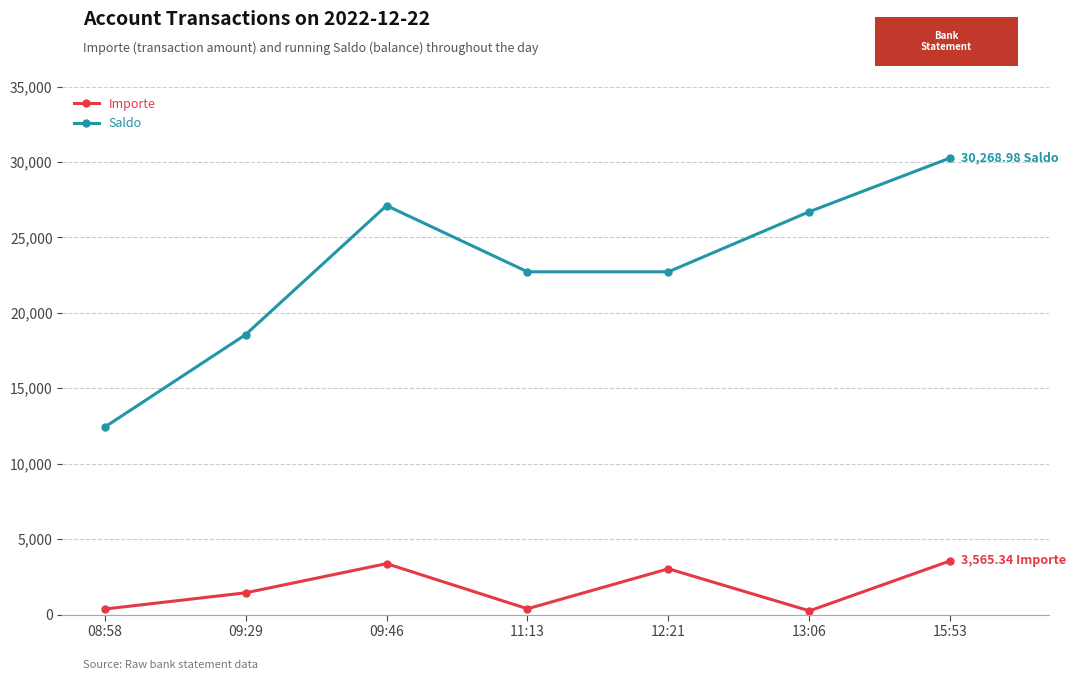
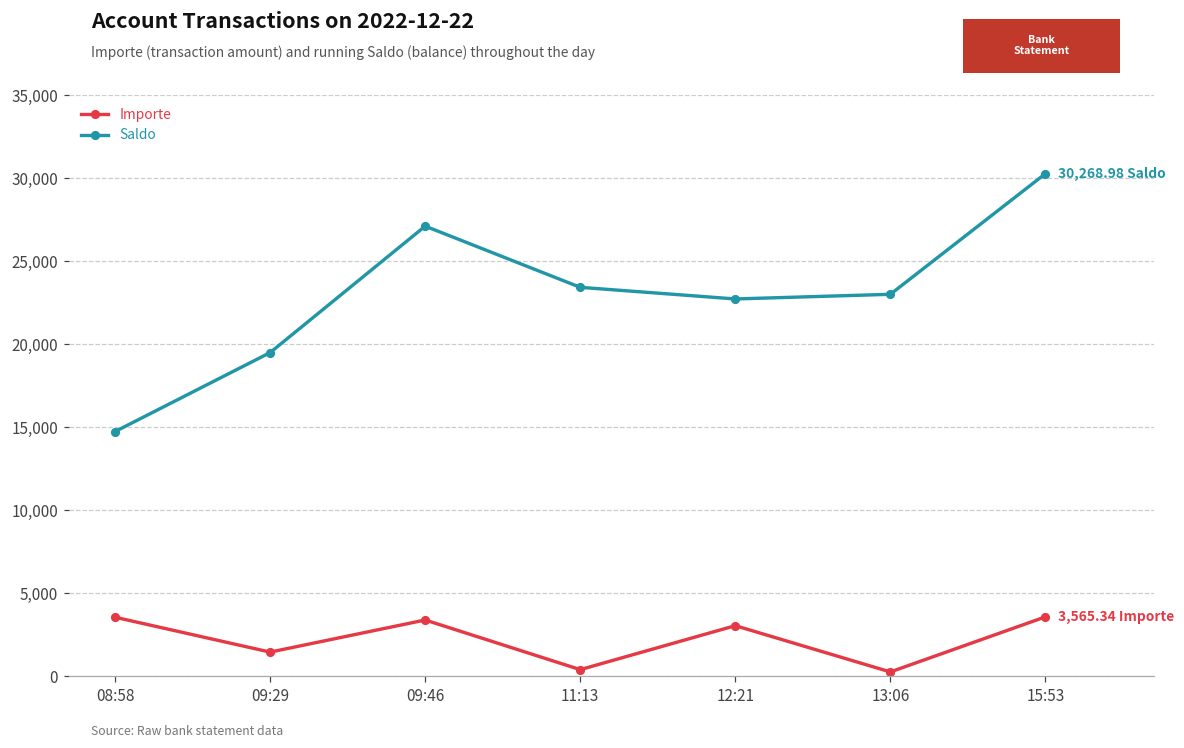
Importe, 08:58: 400 -> 3,500
Saldo, 08:58: 12,400 -> 14,700
Saldo, 09:29: 18,600 -> 19,500
Saldo, 11:13: 22,700 -> 23,400
Saldo, 13:06: 26,700 -> 23,000
